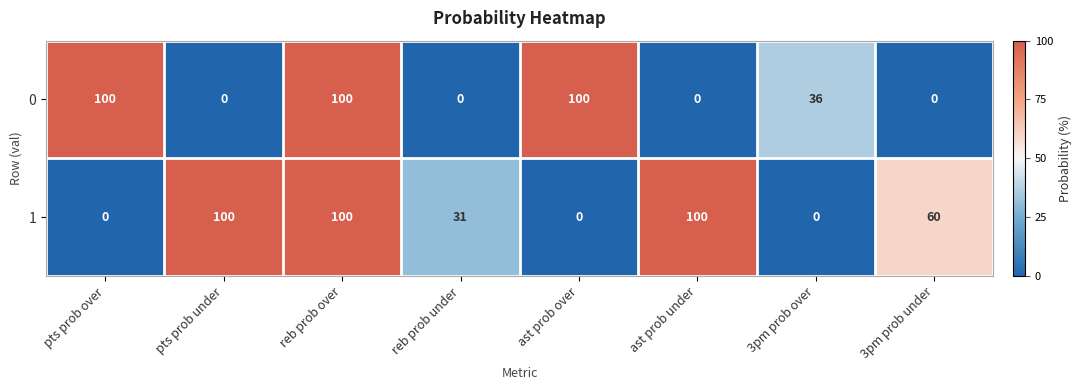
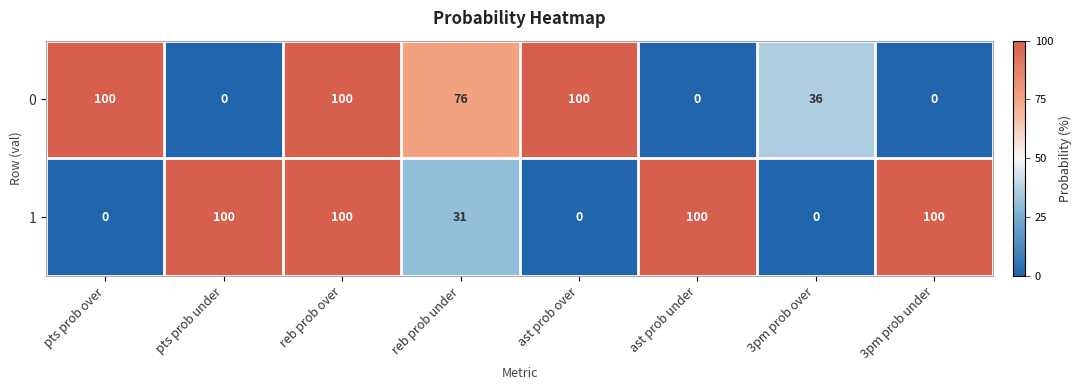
0, reb prob under: 0 -> 76
1, 3pm prob under: 60 -> 100
